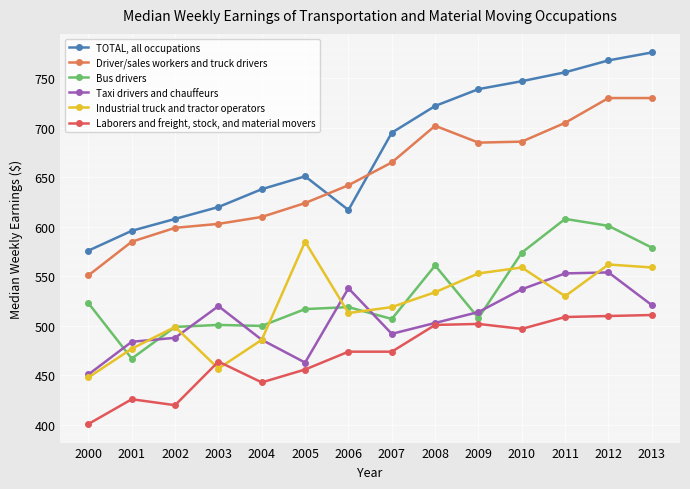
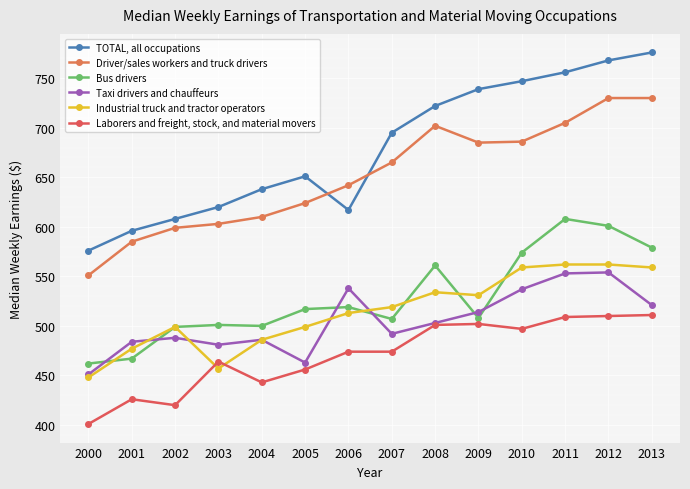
Bus drivers, 2000: 520 -> 460
Taxi drivers and chauffeurs, 2003: 520 -> 480
Industrial truck and tractor operators, 2005: 590 -> 500
Industrial truck and tractor operators, 2009: 550 -> 530
Industrial truck and tractor operators, 2011: 530 -> 560
